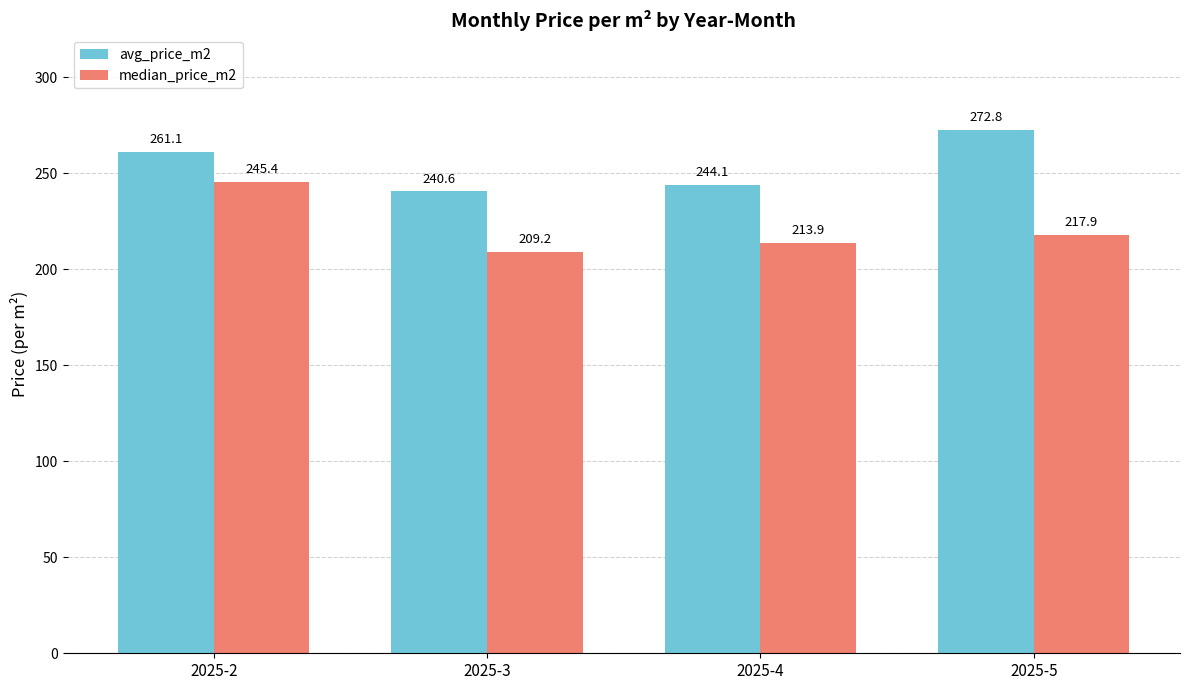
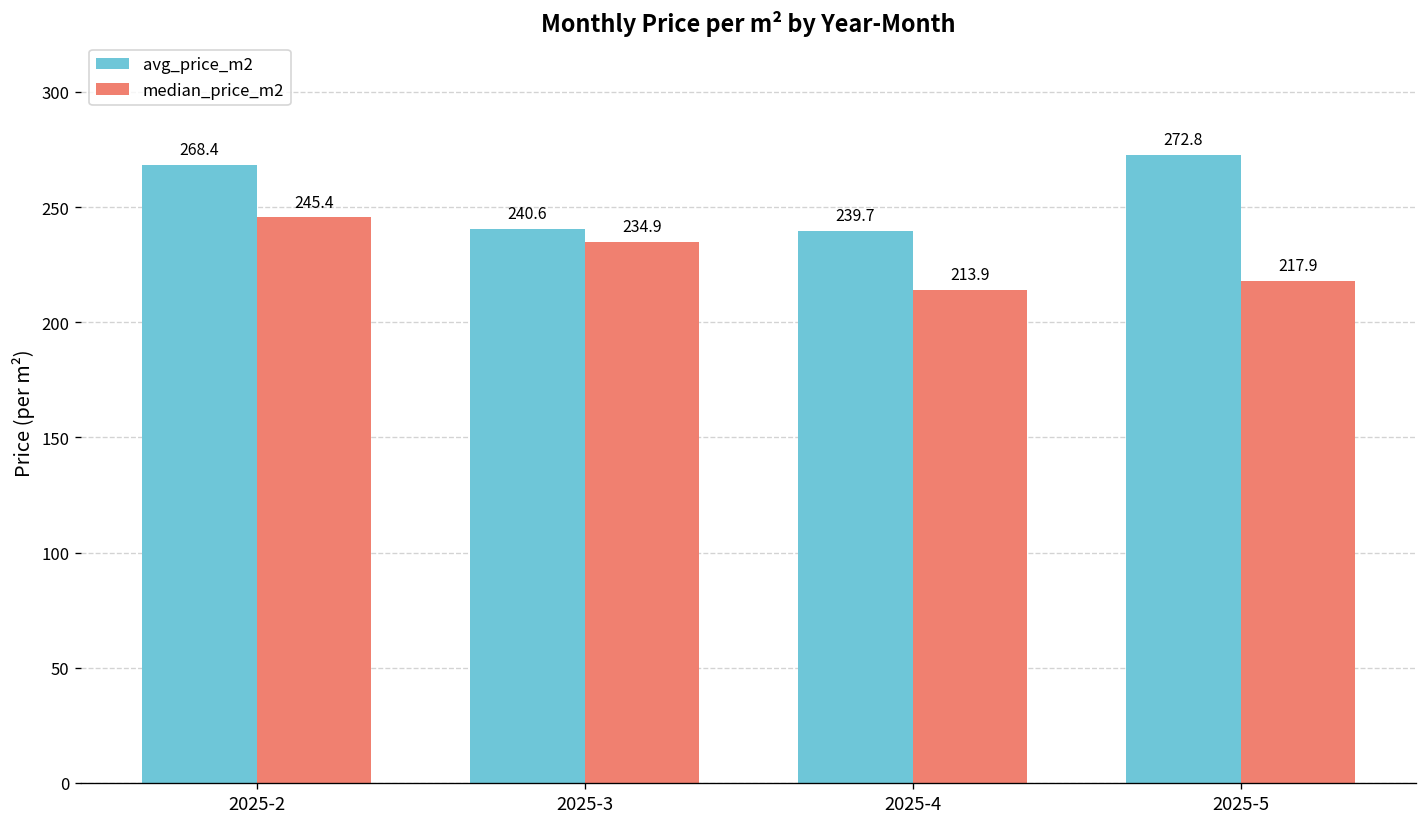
avg_price_m2, 2025-2: 261.1 -> 268.4
median_price_m2, 2025-3: 209.2 -> 234.9
avg_price_m2, 2025-4: 244.1 -> 239.7
